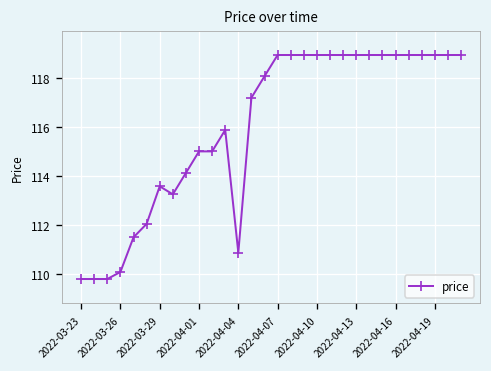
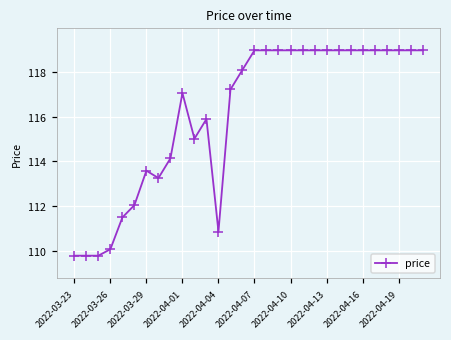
2022-04-01: 115.0 -> 117.1
